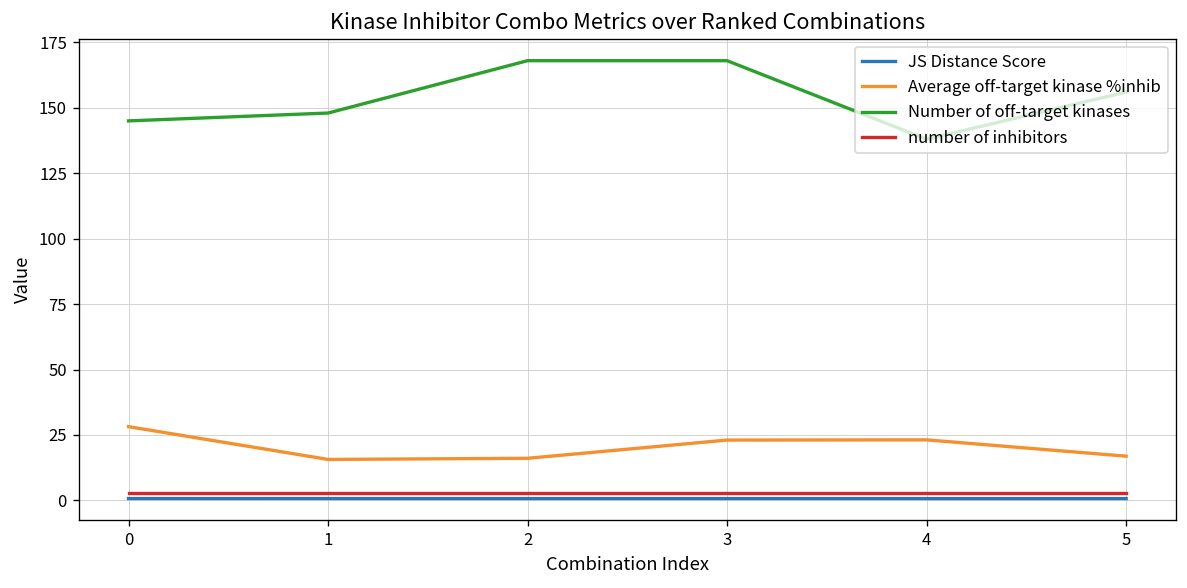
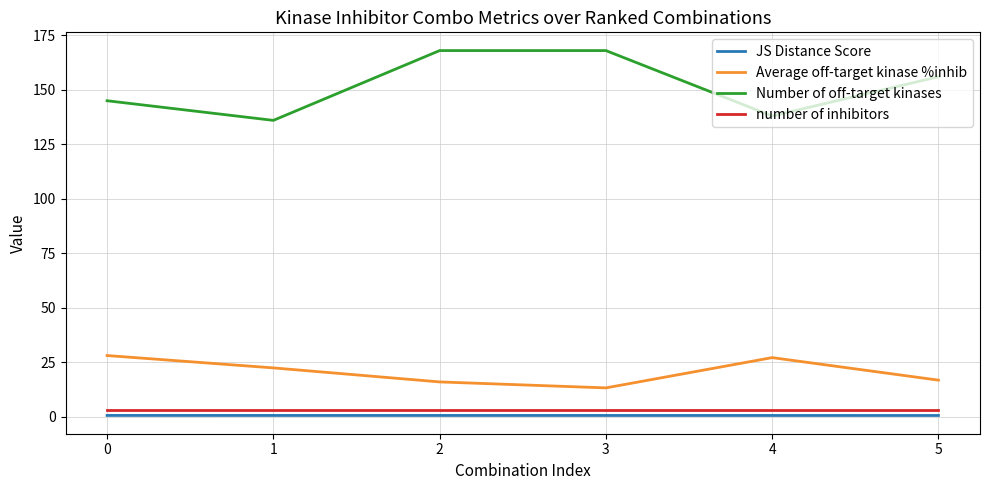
Average off-target kinase %inhib, 1: 16 -> 23
Number of off-target kinases, 1: 148 -> 136
Average off-target kinase %inhib, 3: 23 -> 13
Average off-target kinase %inhib, 4: 23 -> 27
